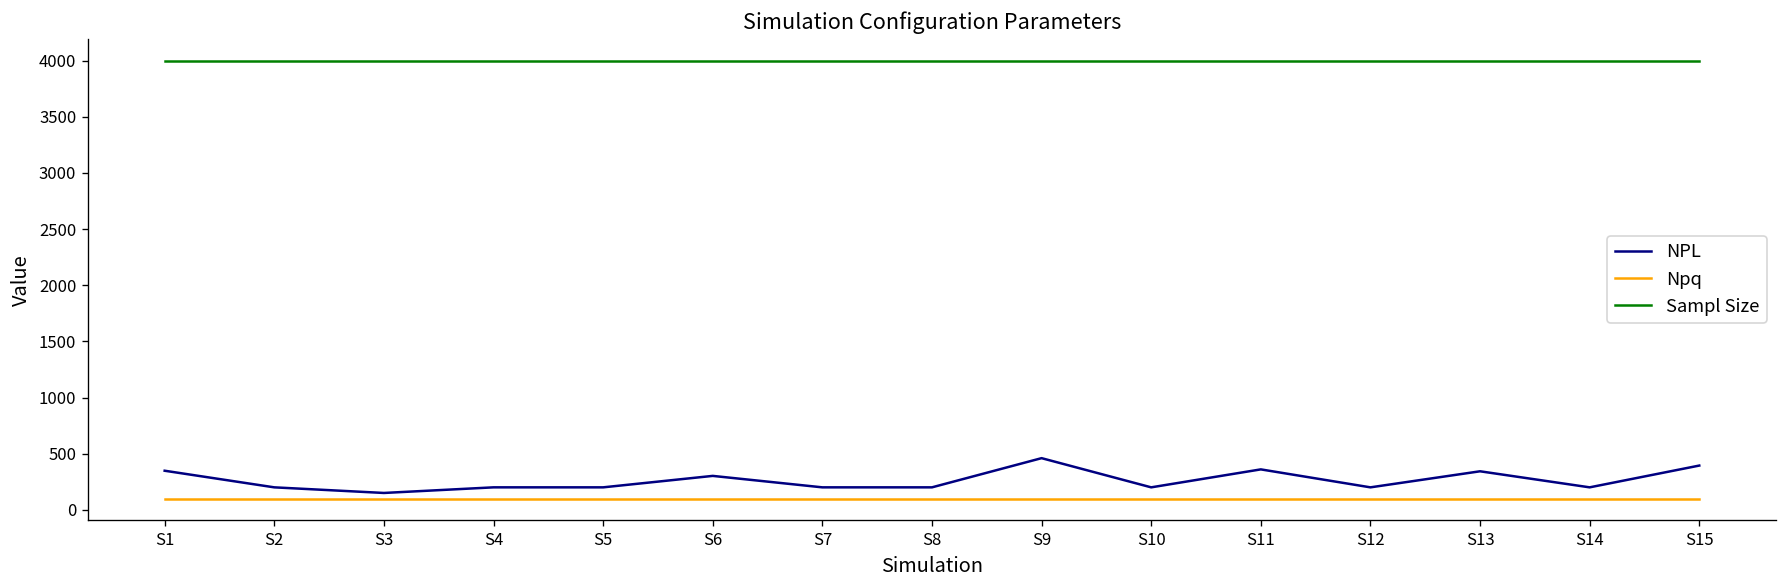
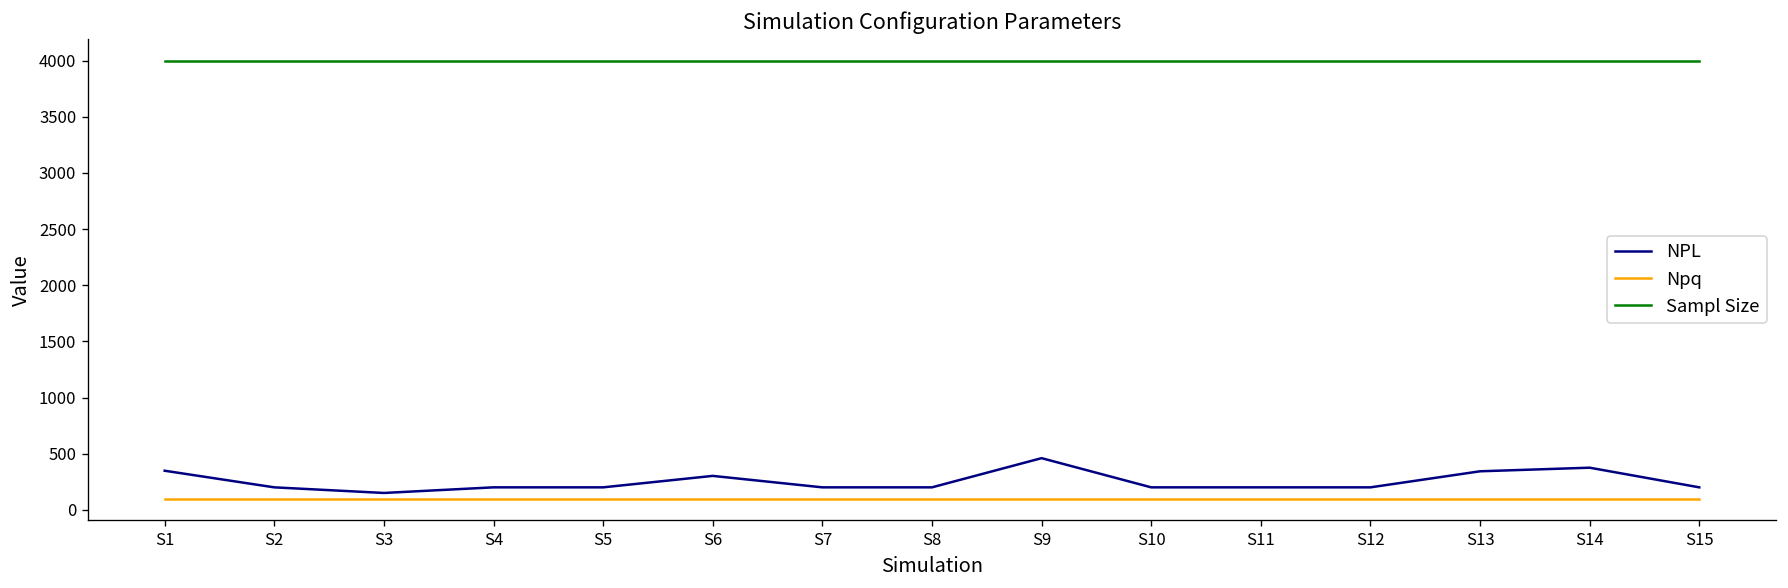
NPL, S11: 400 -> 200
NPL, S14: 200 -> 400
NPL, S15: 400 -> 200
